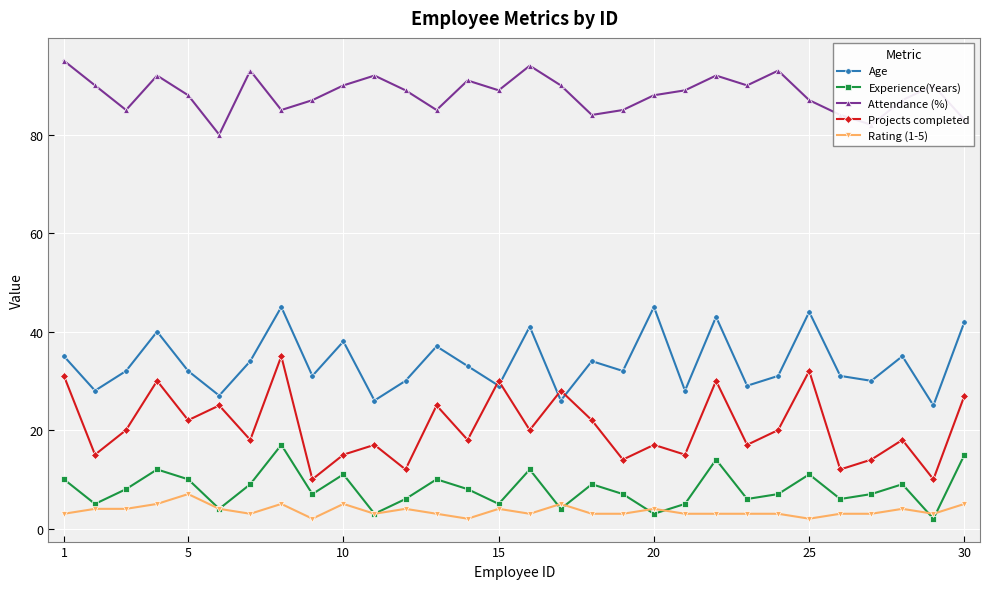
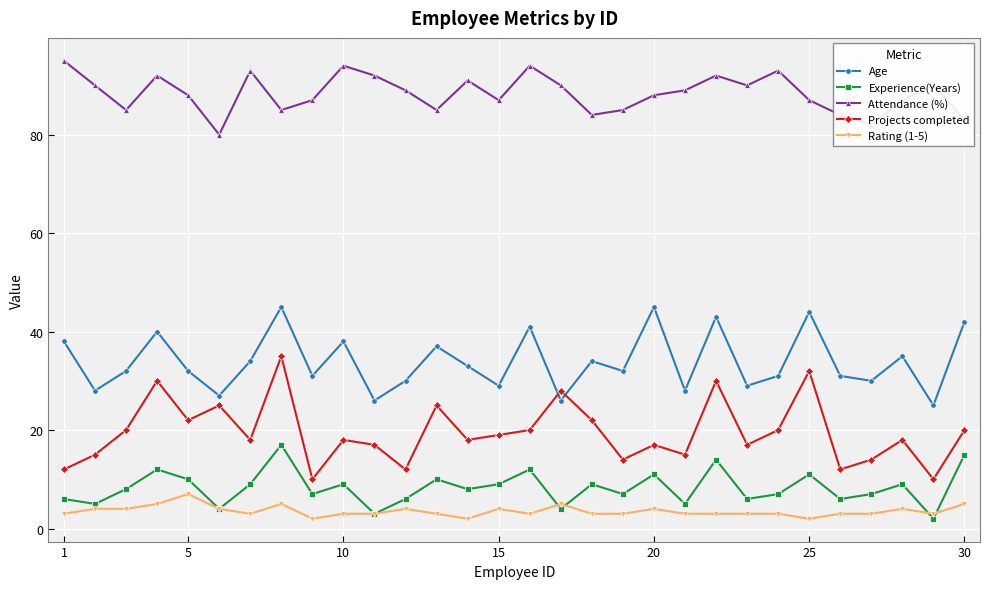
Age, 1: 35 -> 38
Experience(Years), 1: 10 -> 6
Projects completed, 1: 31 -> 12
Experience(Years), 10: 11 -> 9
Attendance (%), 10: 90 -> 94
Projects completed, 10: 15 -> 18
Rating (1-5), 10: 5 -> 3
Experience(Years), 15: 5 -> 9
Attendance (%), 15: 89 -> 87
Projects completed, 15: 30 -> 19
Experience(Years), 20: 3 -> 11
Projects completed, 30: 27 -> 20
